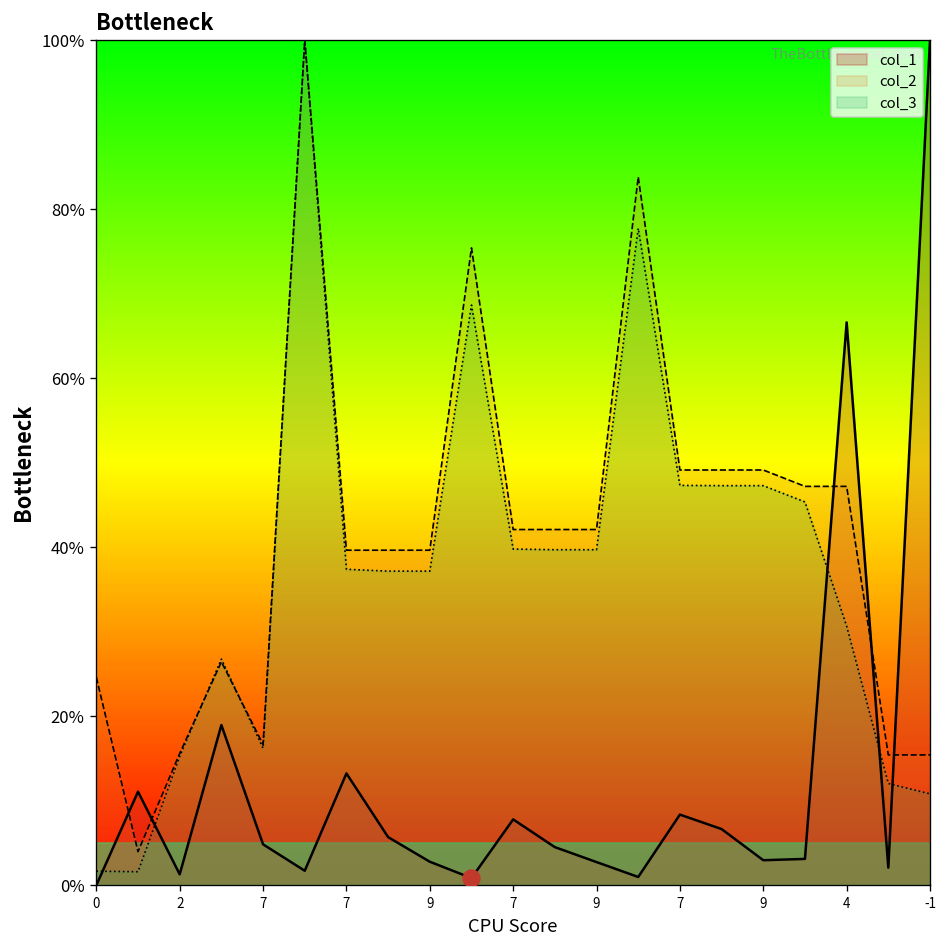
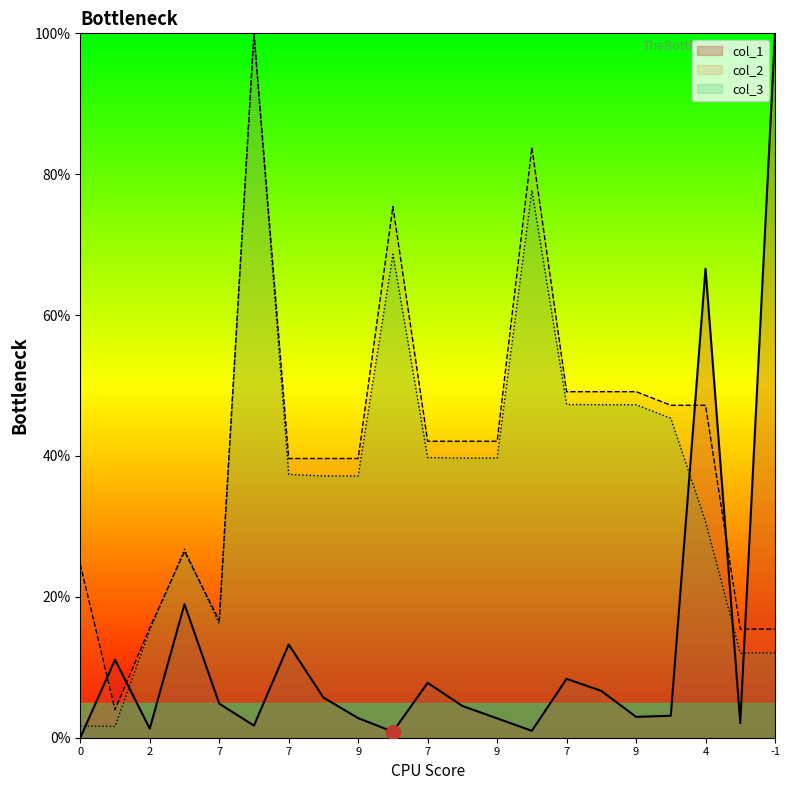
col_3, -1: 11% -> 12%
